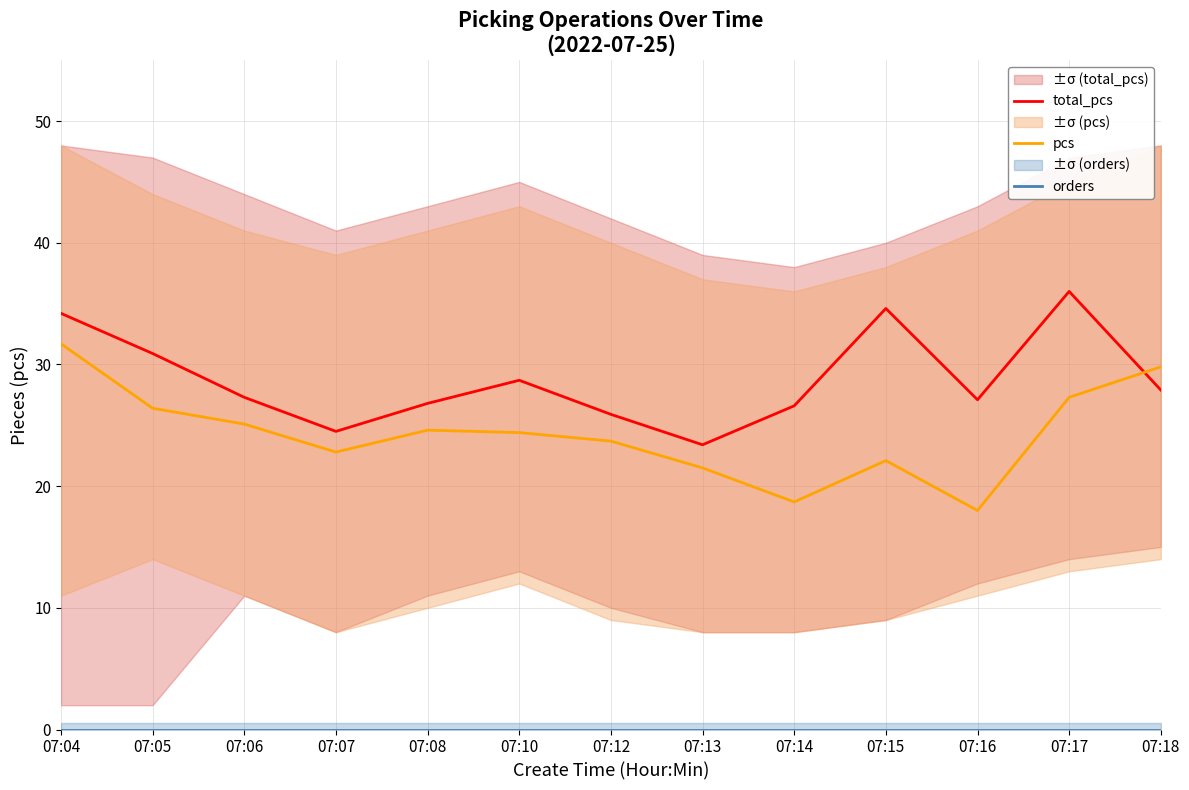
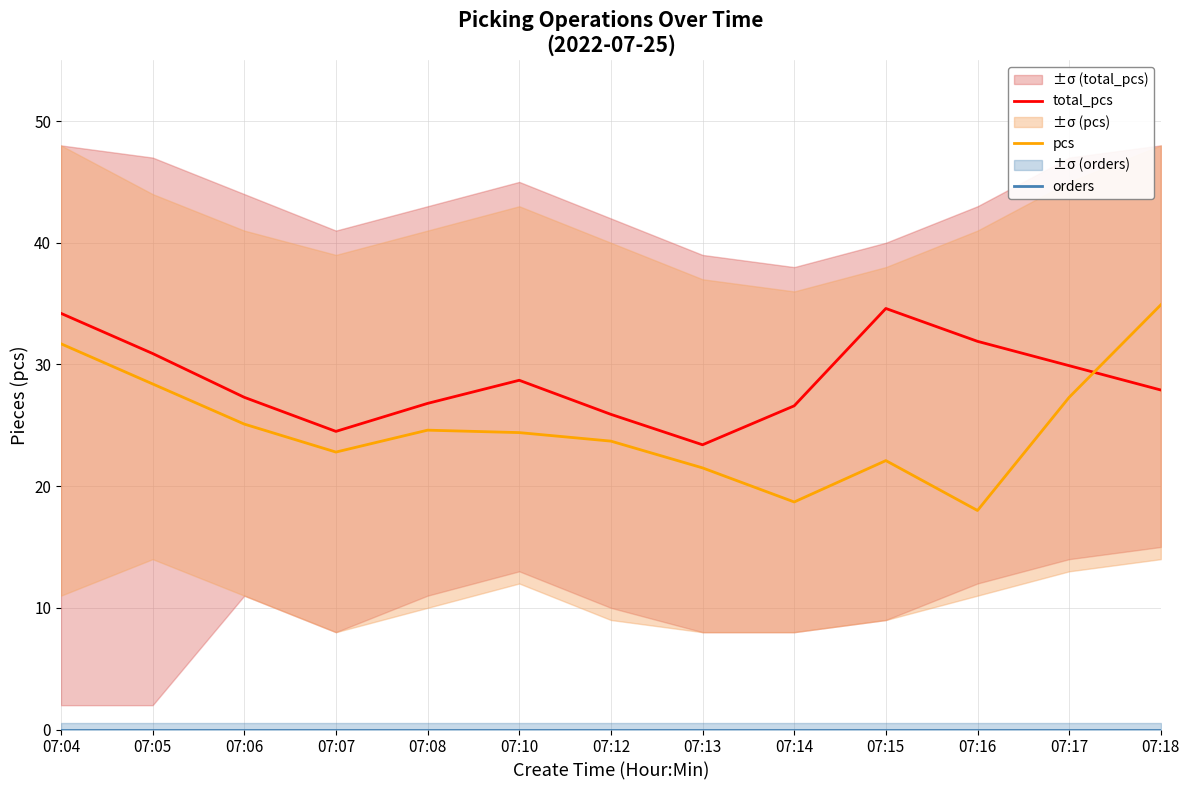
pcs, 07:05: 26.4 -> 28.4
total_pcs, 07:16: 27.1 -> 31.9
total_pcs, 07:17: 36.0 -> 29.9
pcs, 07:18: 29.8 -> 34.9
